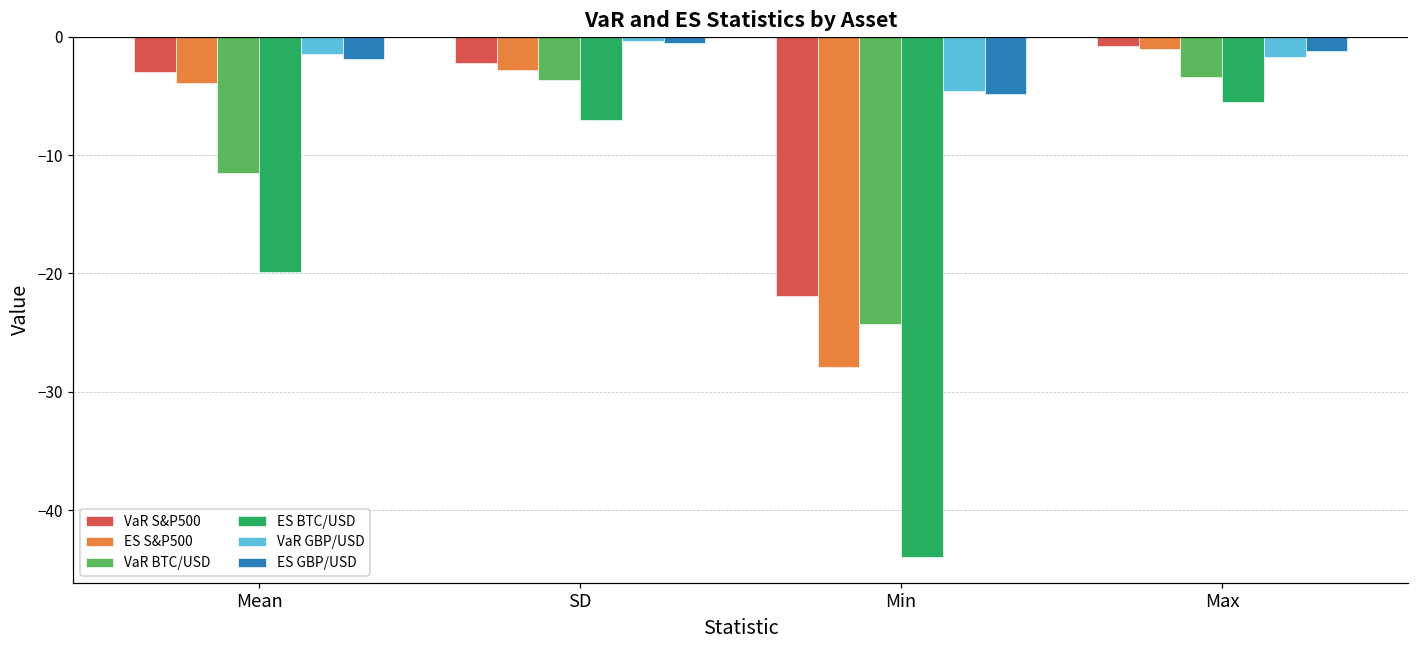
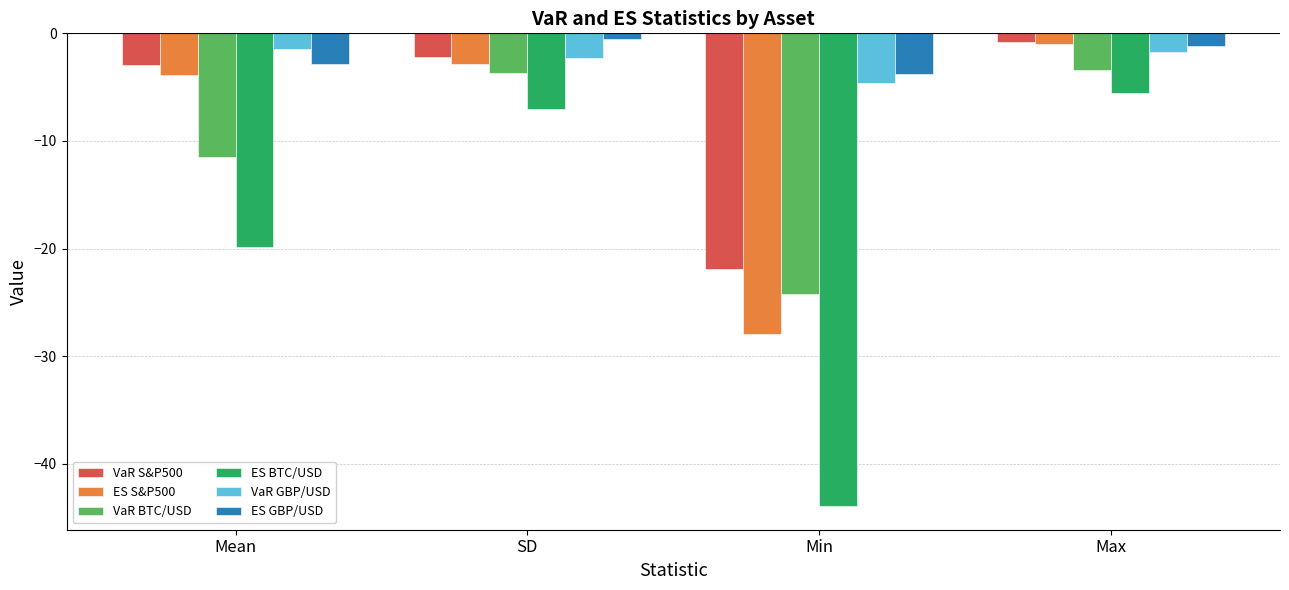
ES GBP/USD, Mean: -1.9 -> -2.8
VaR GBP/USD, SD: -0.4 -> -2.3
ES GBP/USD, Min: -4.9 -> -3.8
